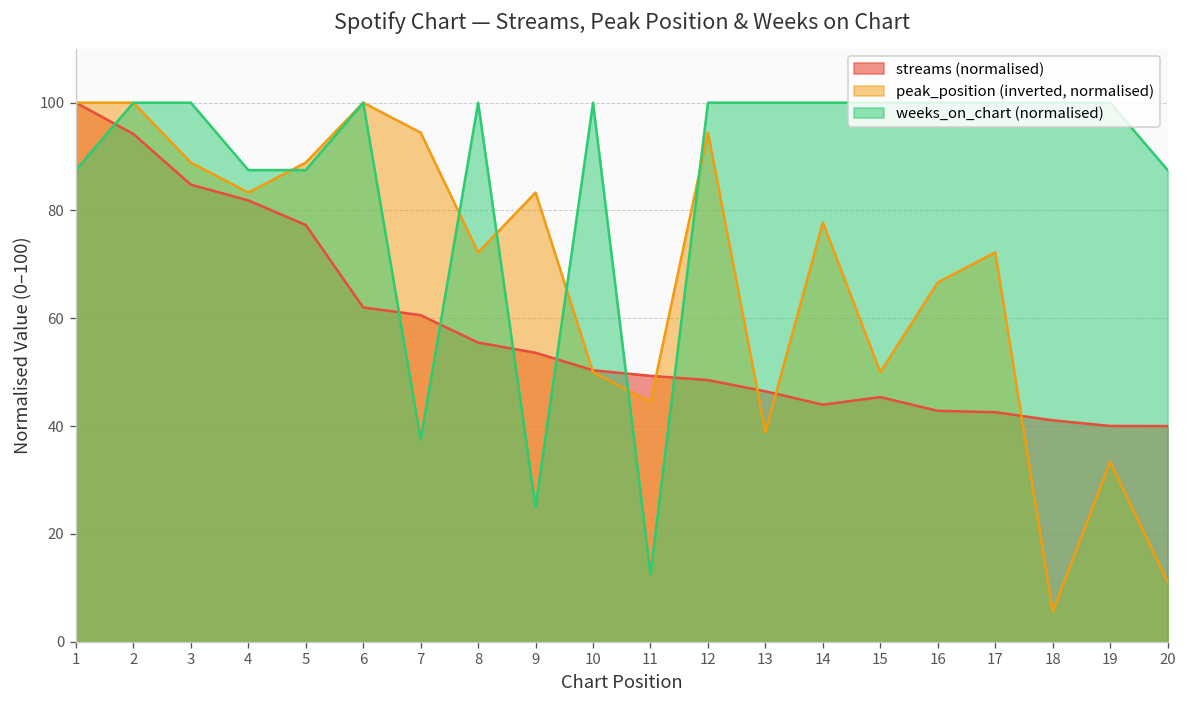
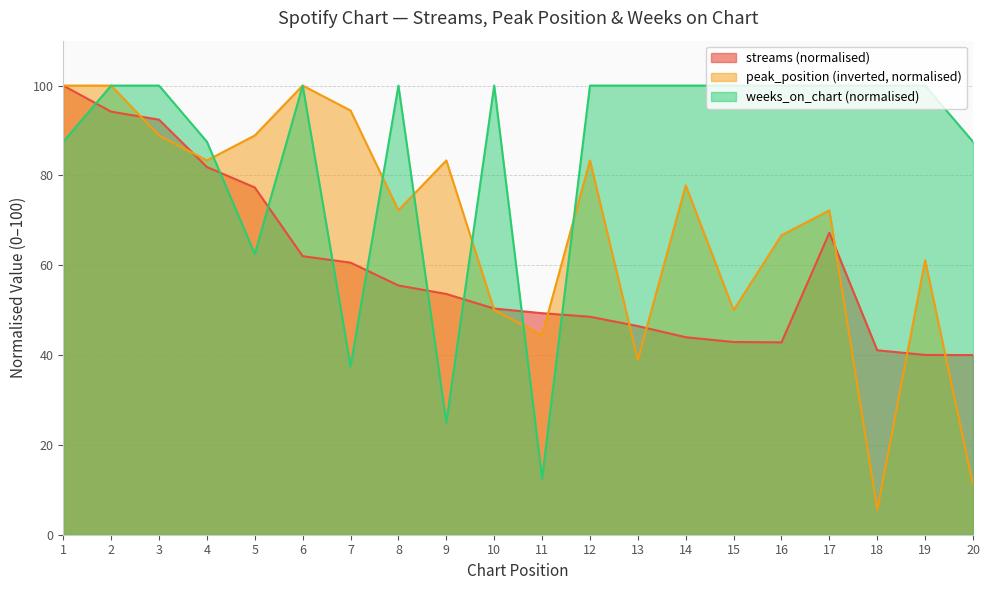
streams (normalised), 3: 85 -> 92
weeks_on_chart (normalised), 5: 88 -> 63
peak_position (inverted, normalised), 12: 94 -> 83
streams (normalised), 15: 45 -> 43
streams (normalised), 17: 43 -> 67
peak_position (inverted, normalised), 19: 33 -> 61
